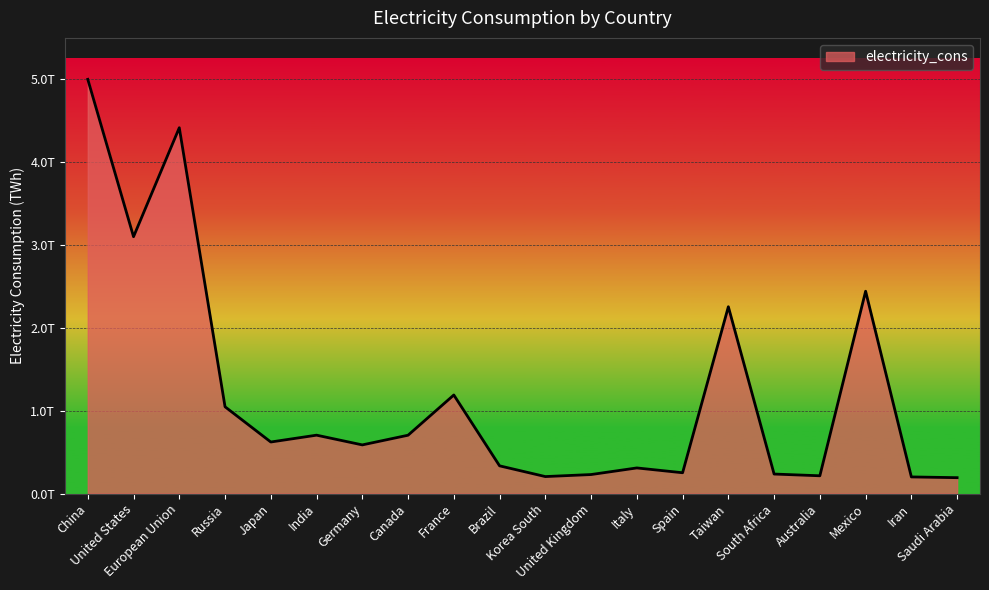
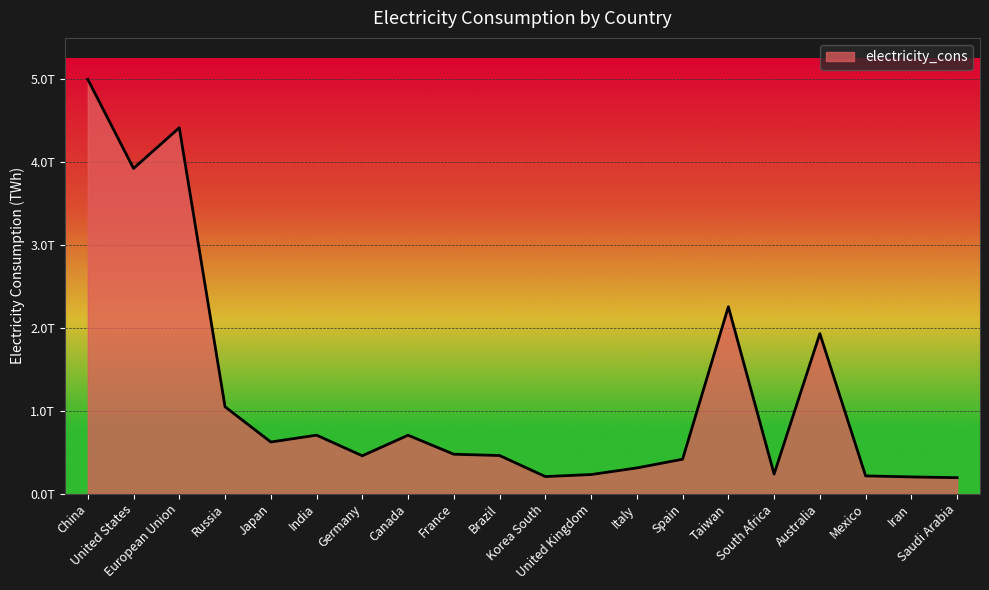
United States: 3.1T -> 3.9T
Germany: 0.6T -> 0.5T
France: 1.2T -> 0.5T
Brazil: 0.3T -> 0.5T
Spain: 0.3T -> 0.4T
Australia: 0.2T -> 1.9T
Mexico: 2.4T -> 0.2T
